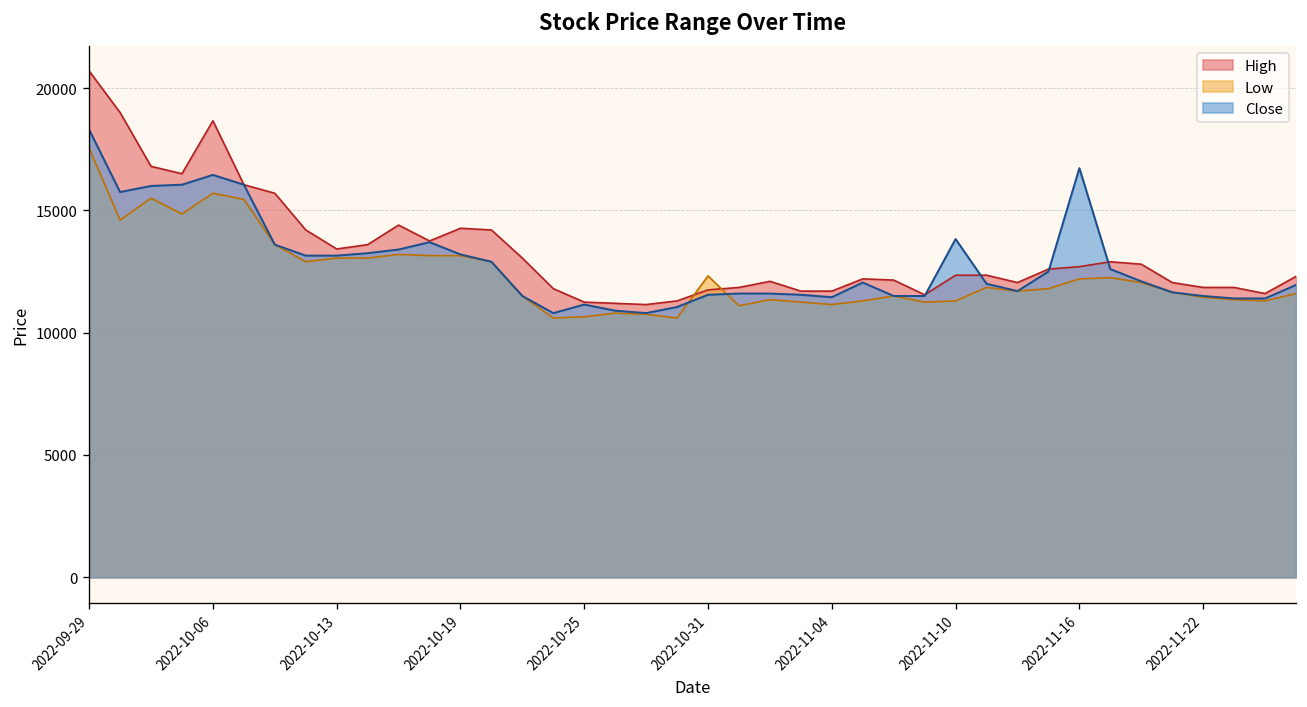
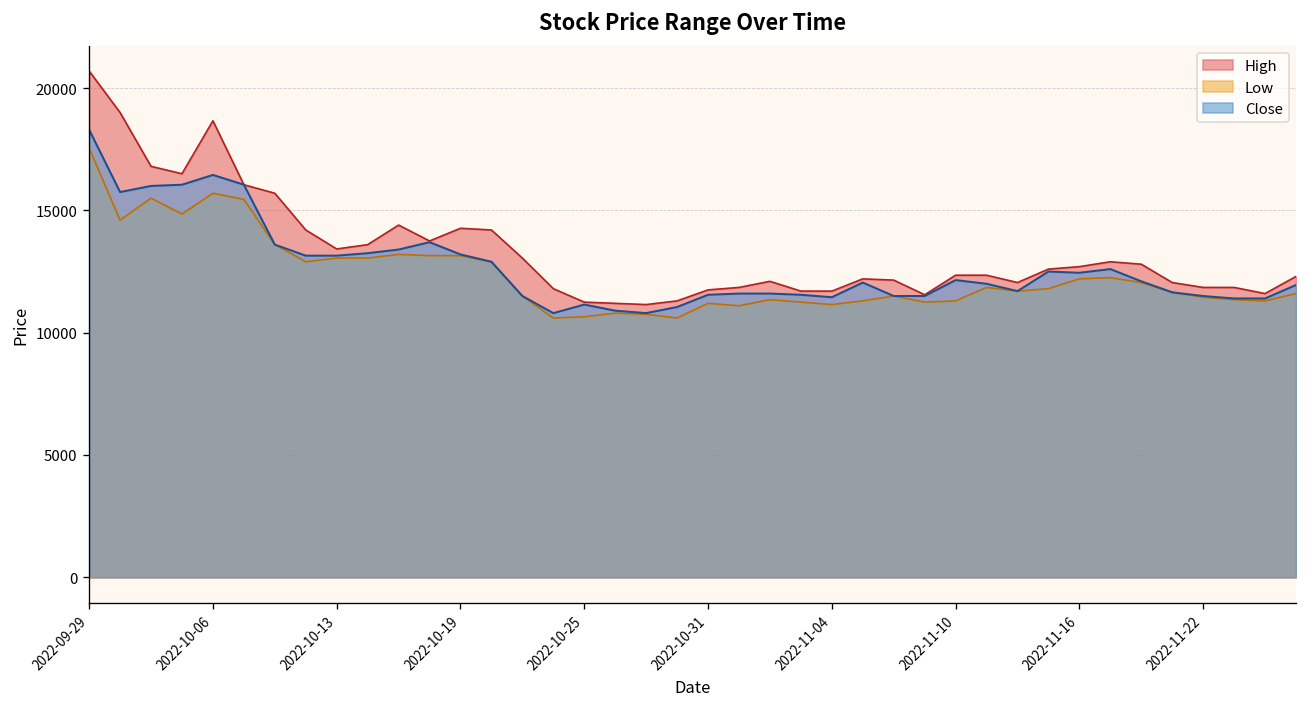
Low, 2022-10-31: 12300 -> 11200
Close, 2022-11-10: 13800 -> 12200
Close, 2022-11-16: 16700 -> 12500
